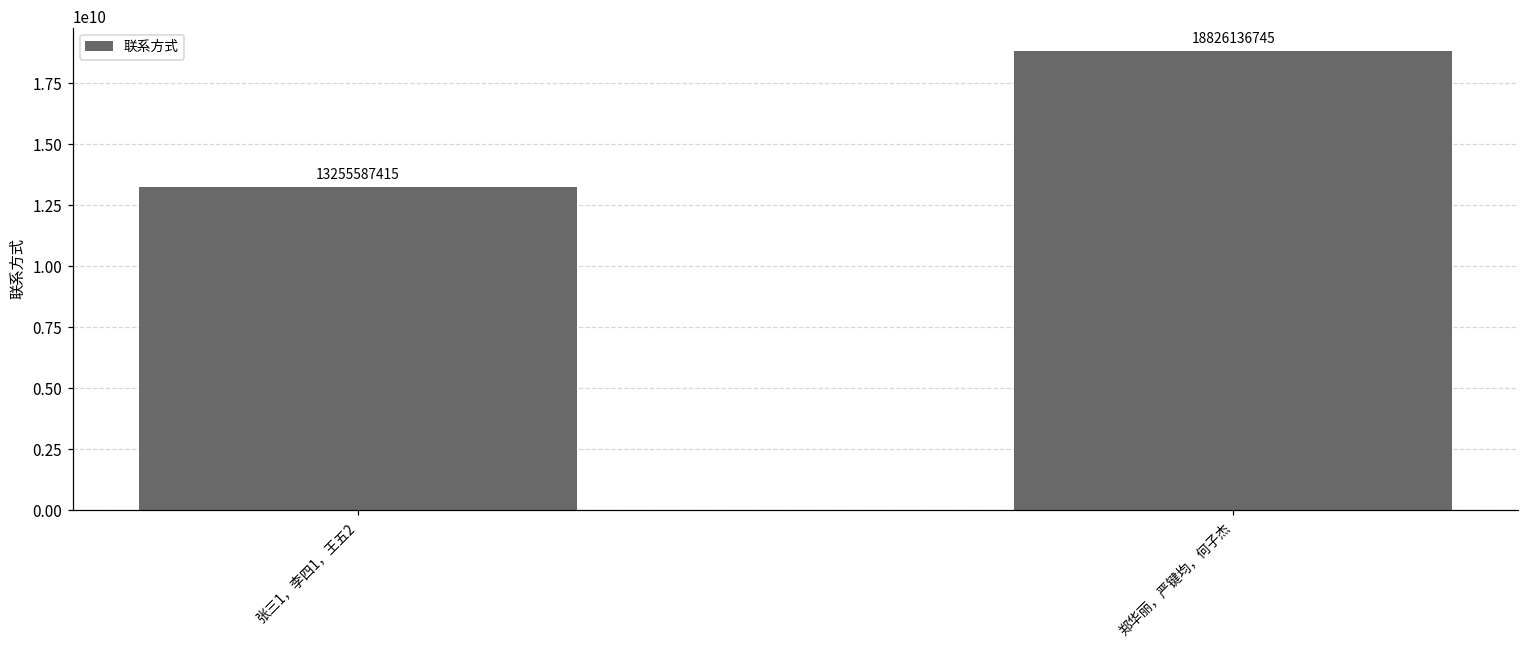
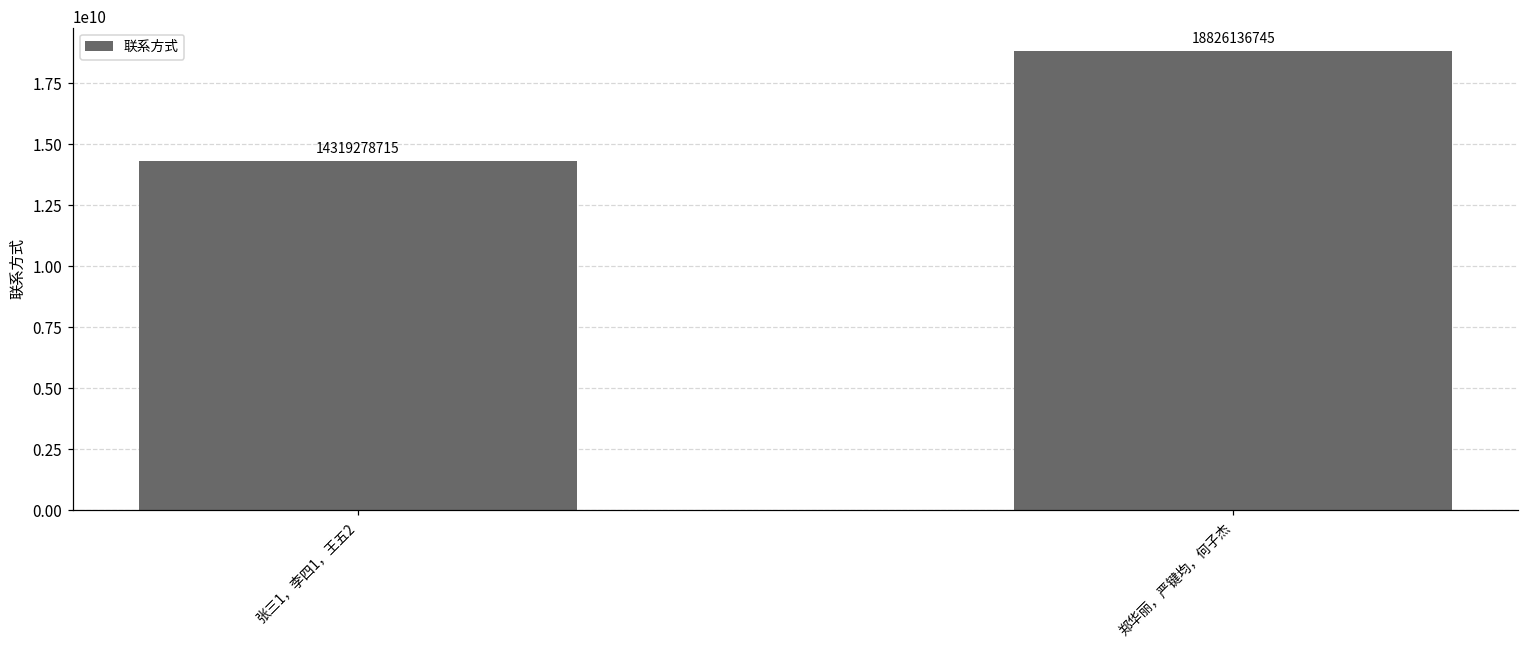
张三1，李四1，王五2: 13255587415 -> 14319278715
